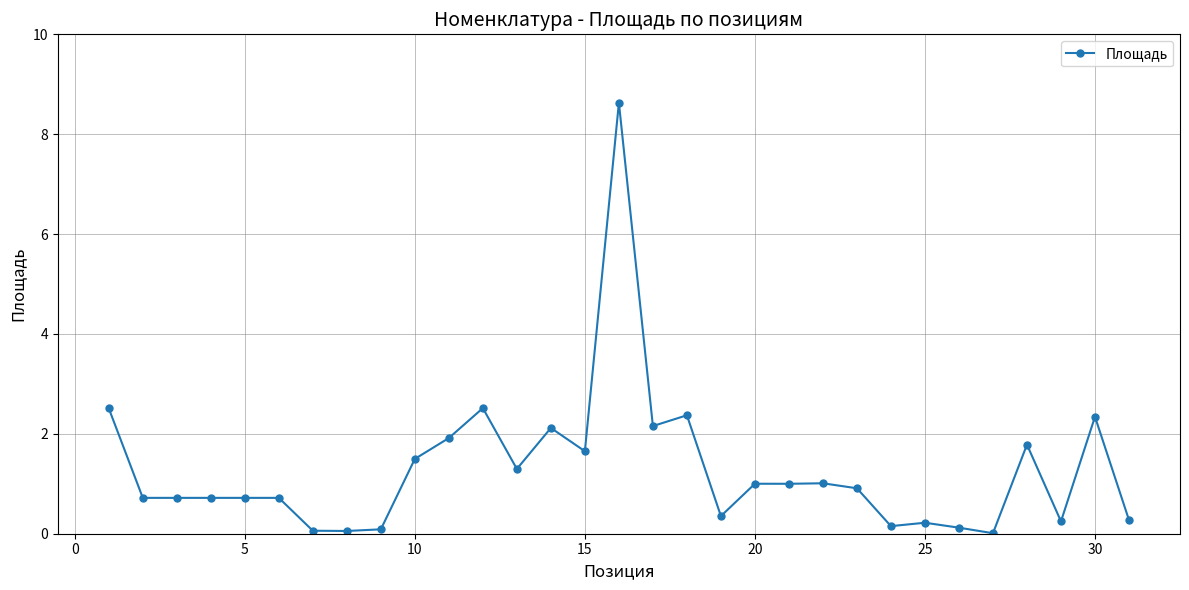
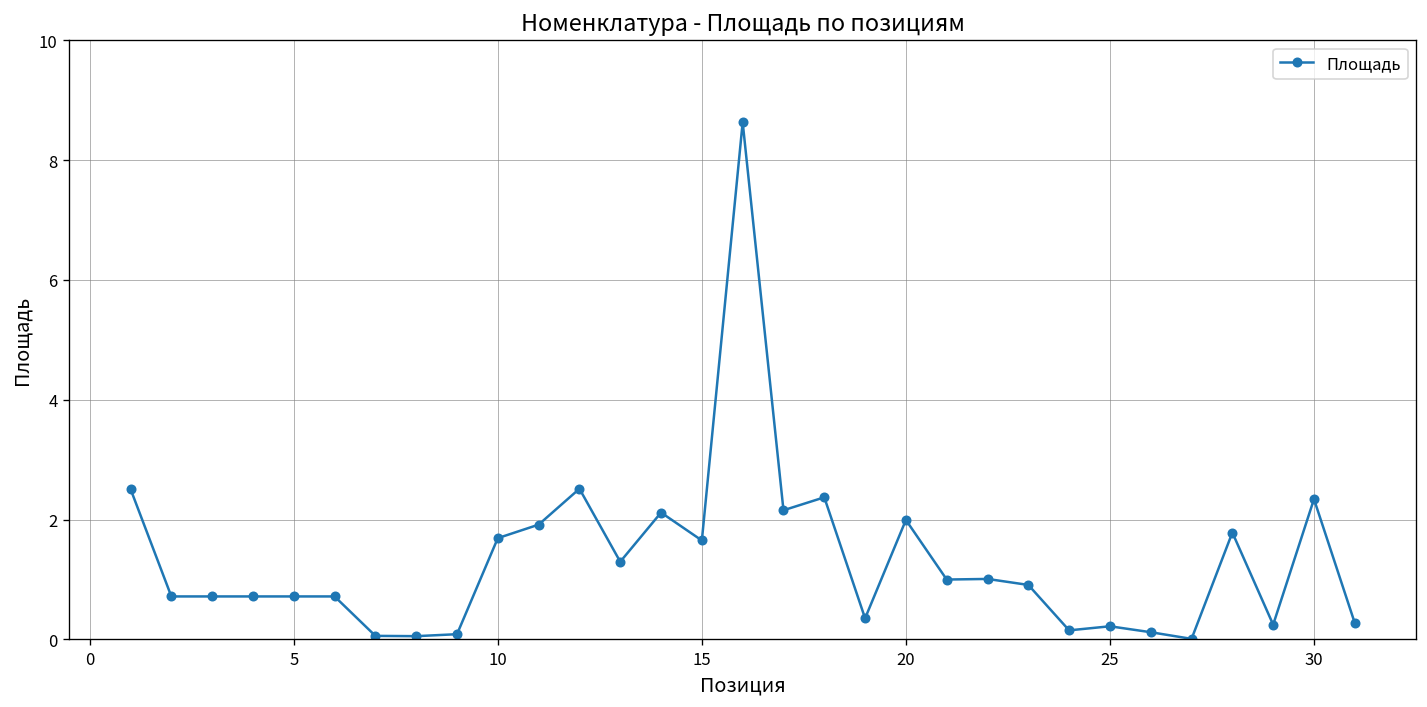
10: 1.5 -> 1.7
20: 1.0 -> 2.0
